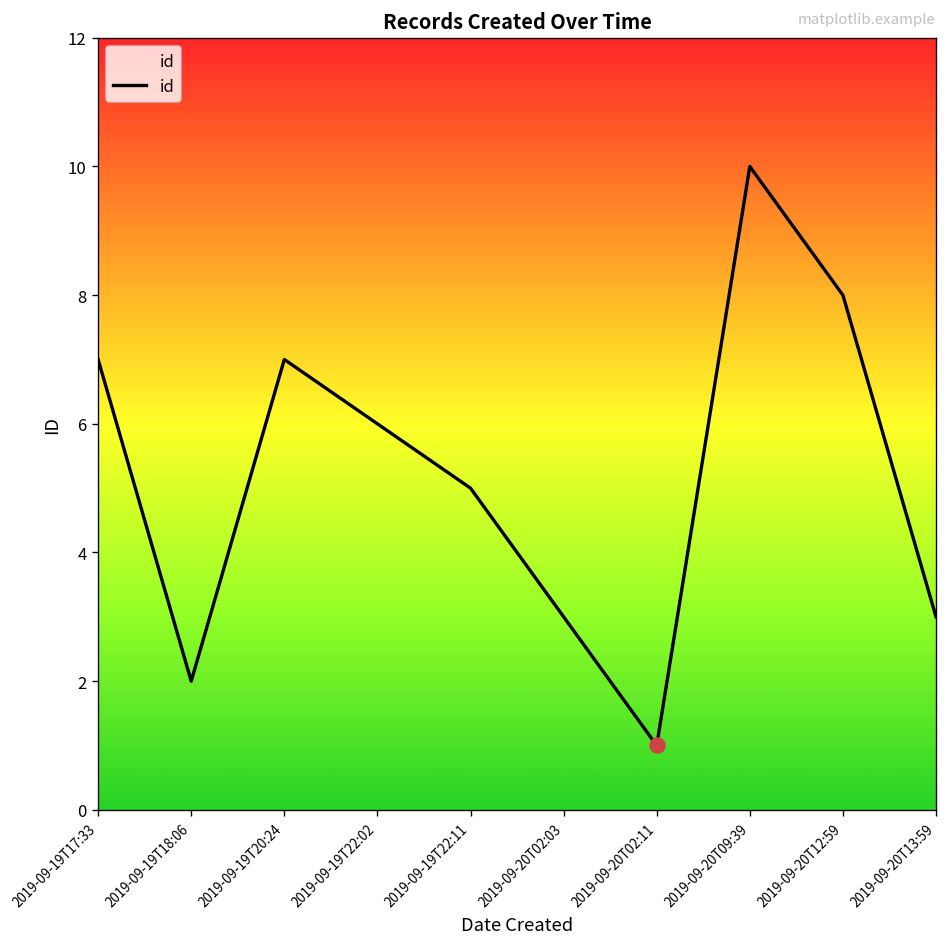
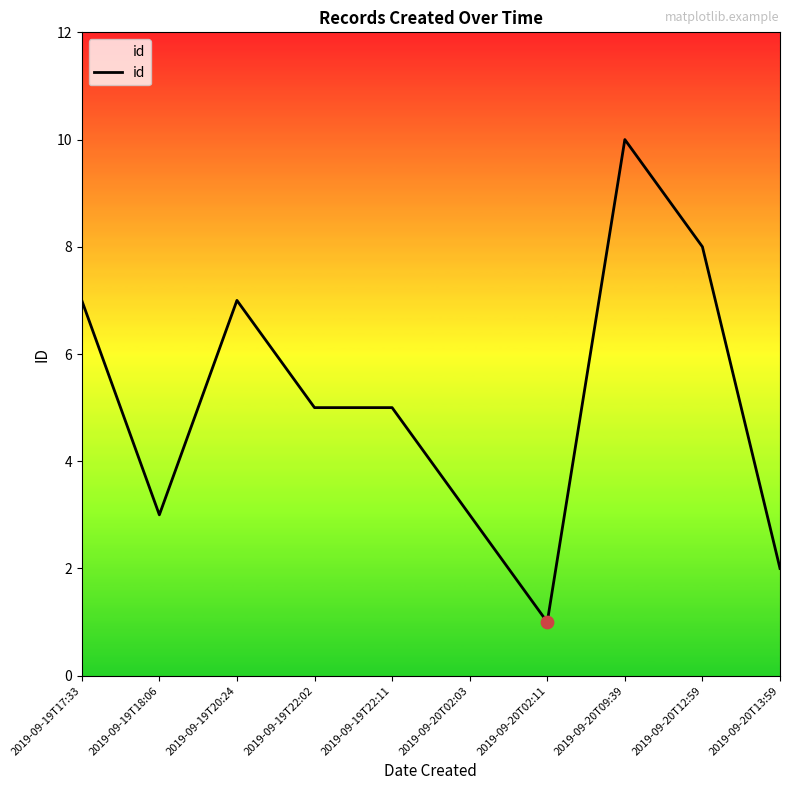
id, 2019-09-19T18:06: 2 -> 3
id, 2019-09-19T22:02: 6 -> 5
id, 2019-09-20T13:59: 3 -> 2
